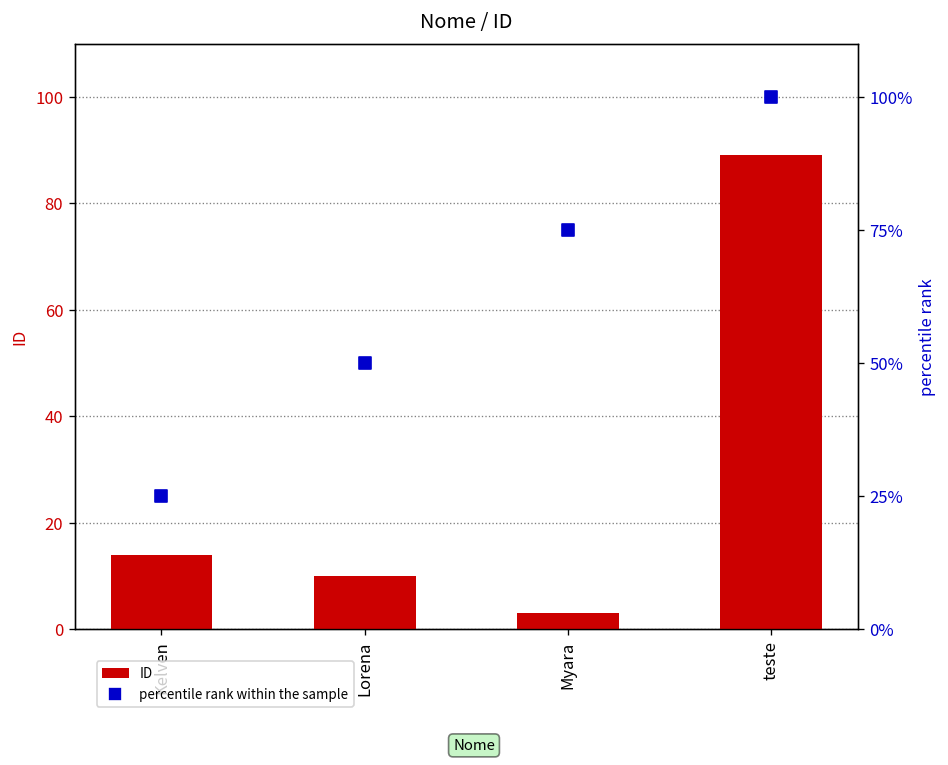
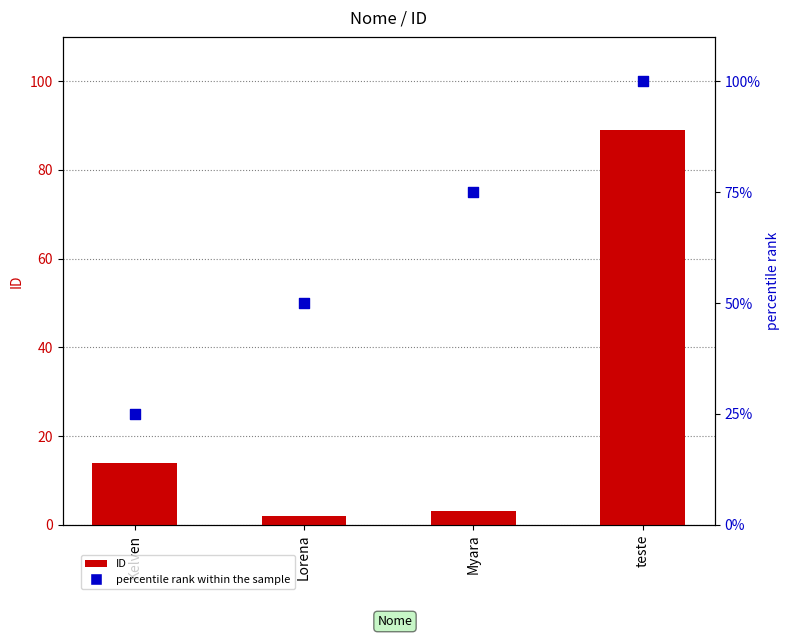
ID, Lorena: 10 -> 2
